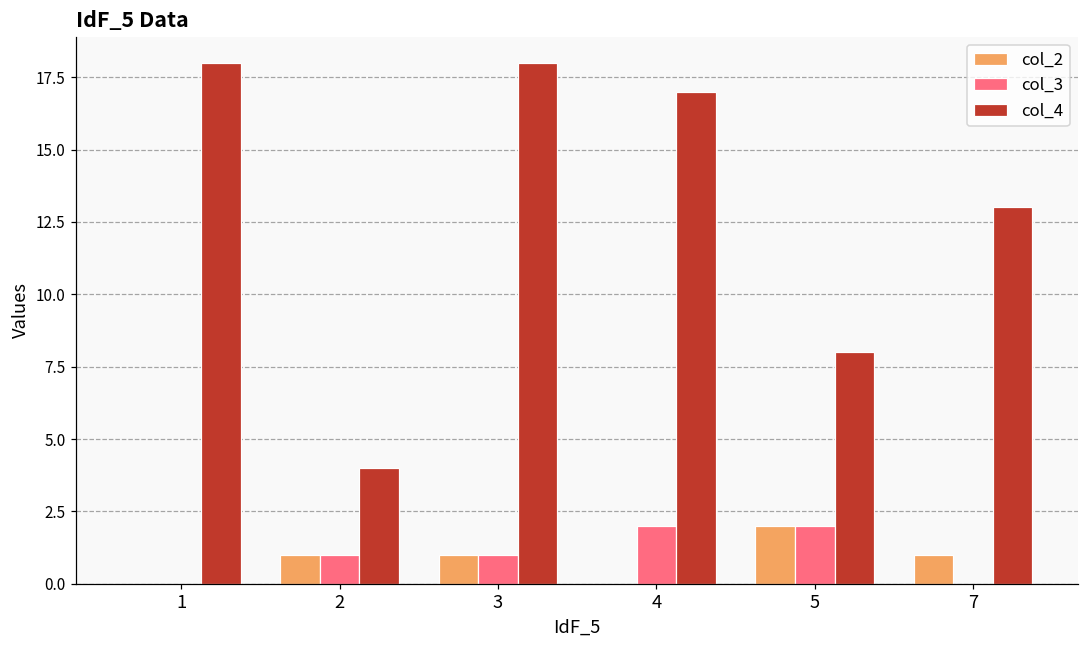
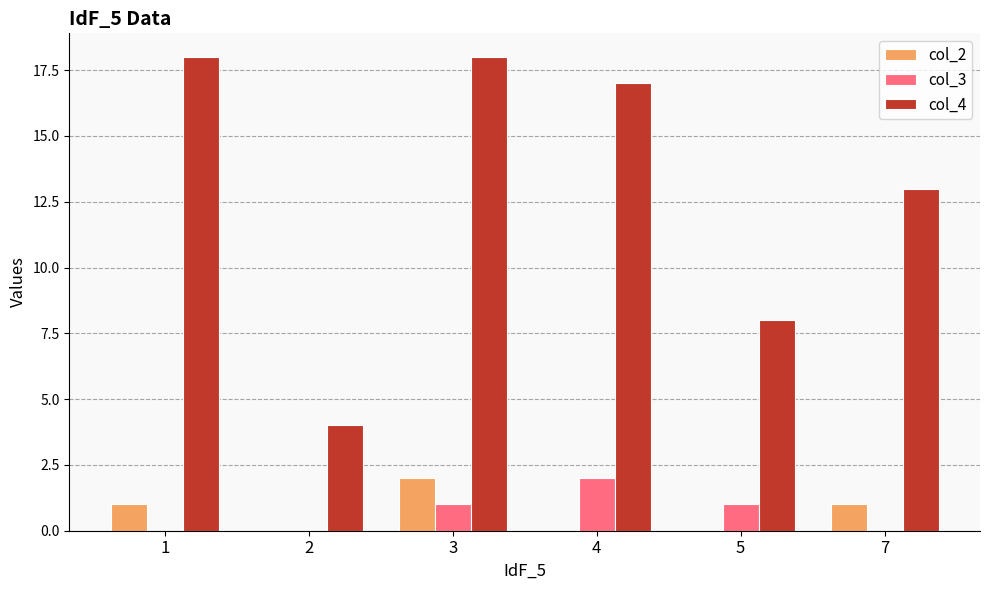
col_2, 1: 0 -> 1
col_2, 2: 1 -> 0
col_3, 2: 1 -> 0
col_2, 3: 1 -> 2
col_2, 5: 2 -> 0
col_3, 5: 2 -> 1
